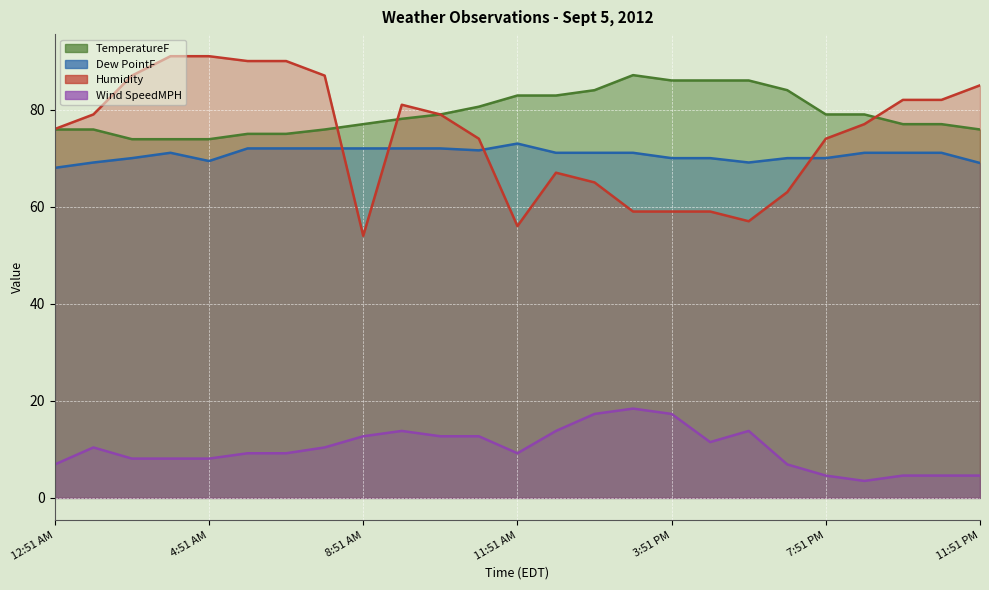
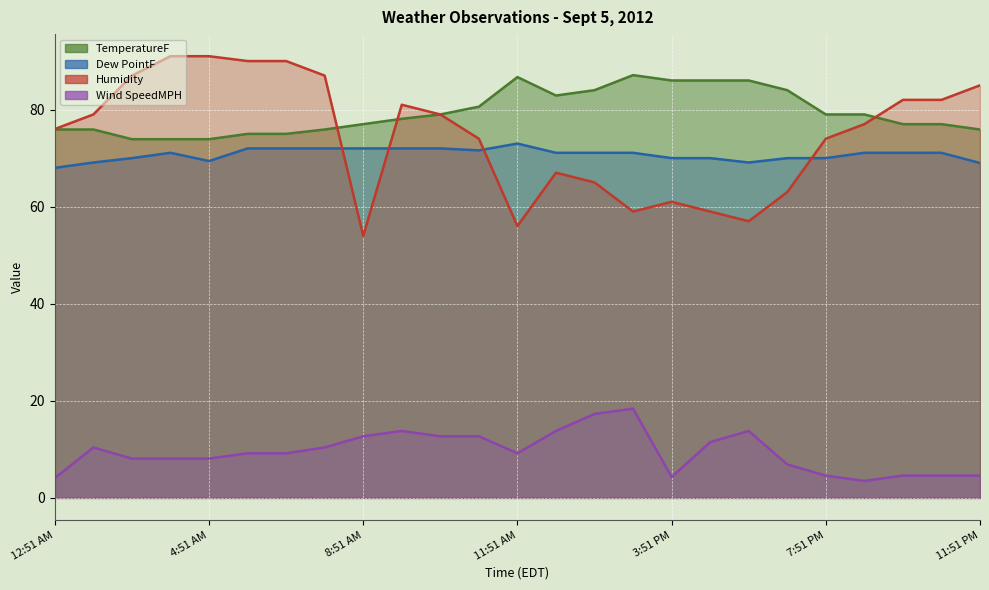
Wind SpeedMPH, 12:51 AM: 7 -> 4
TemperatureF, 11:51 AM: 83 -> 87
Humidity, 3:51 PM: 59 -> 61
Wind SpeedMPH, 3:51 PM: 17 -> 4
